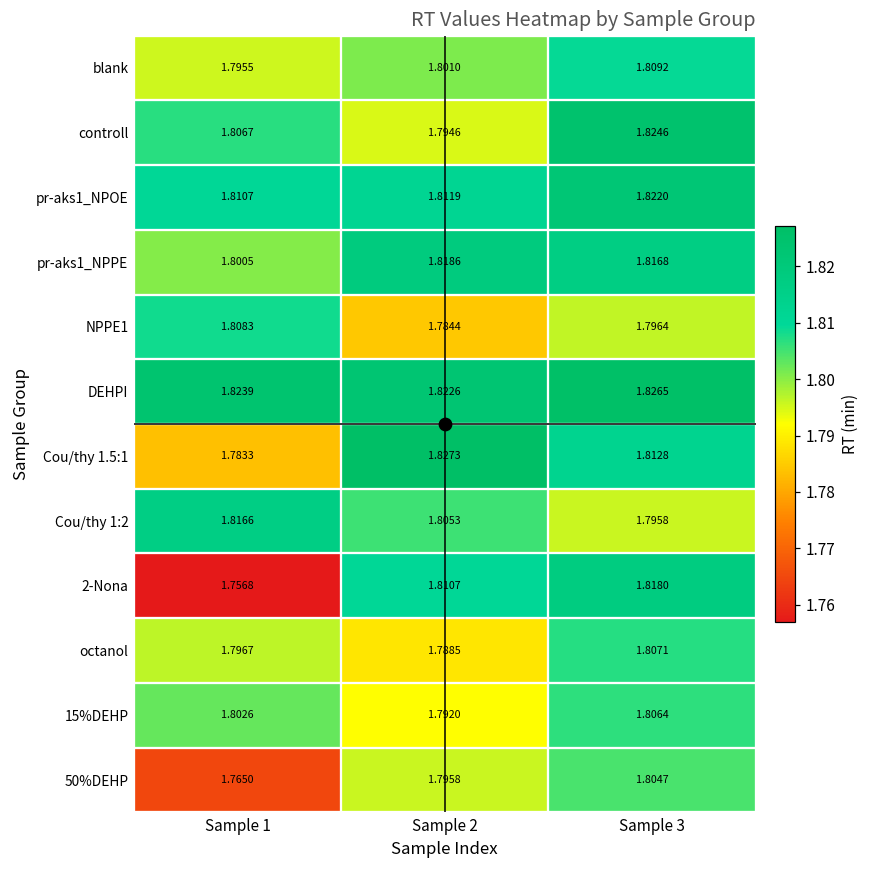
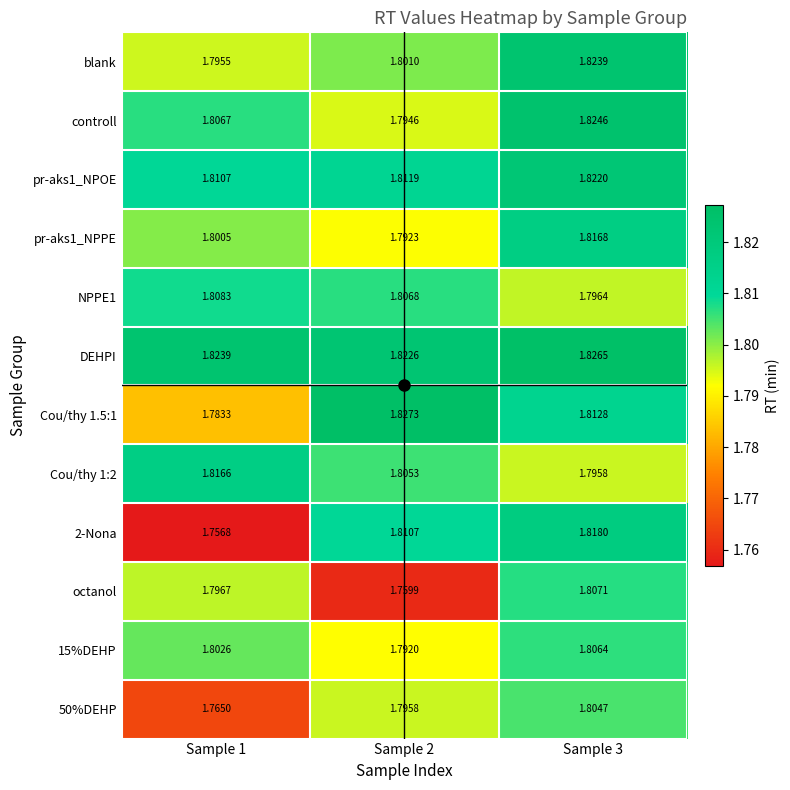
blank, Sample 3: 1.8092 -> 1.8239
pr-aks1_NPPE, Sample 2: 1.8186 -> 1.7923
NPPE1, Sample 2: 1.7844 -> 1.8068
octanol, Sample 2: 1.7885 -> 1.7599
